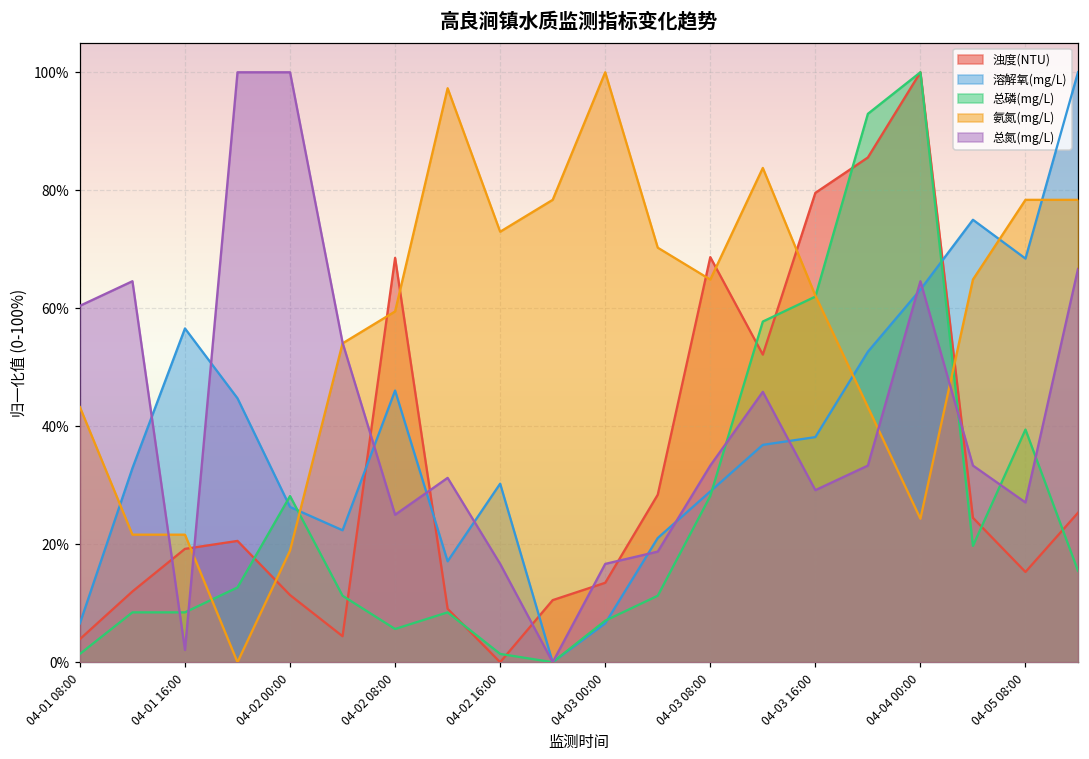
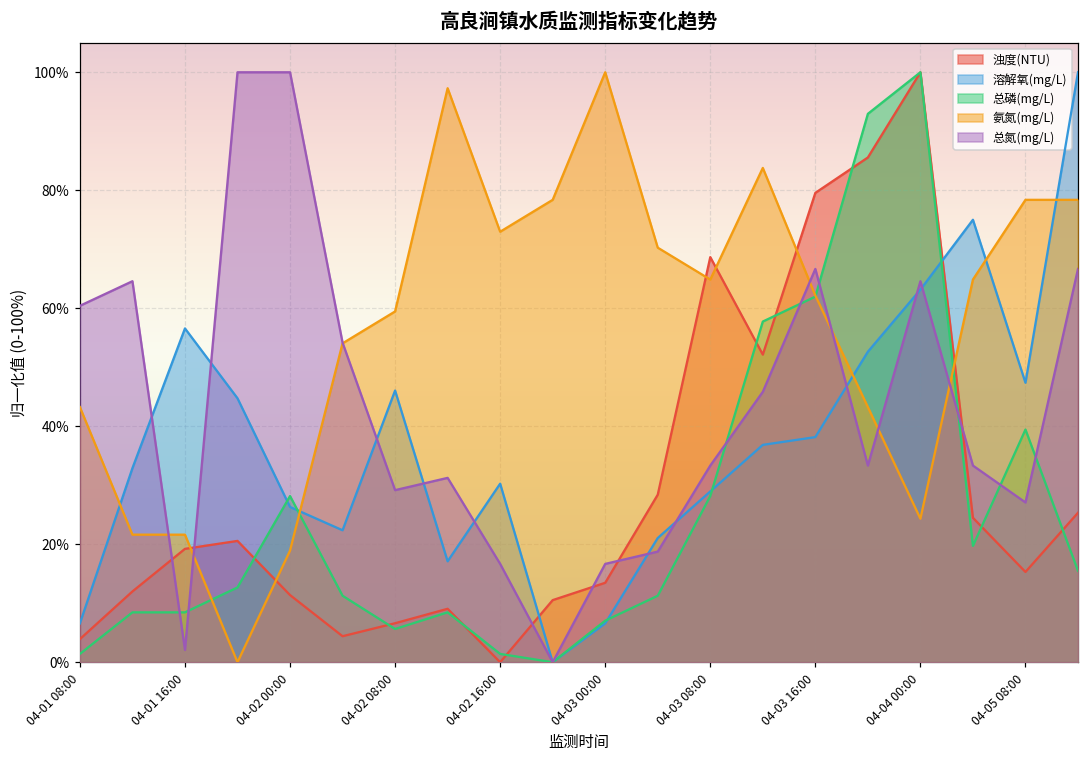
浊度(NTU), 04-02 08:00: 69% -> 7%
总氮(mg/L), 04-02 08:00: 25% -> 29%
总氮(mg/L), 04-03 16:00: 29% -> 67%
溶解氧(mg/L), 04-05 08:00: 68% -> 47%
